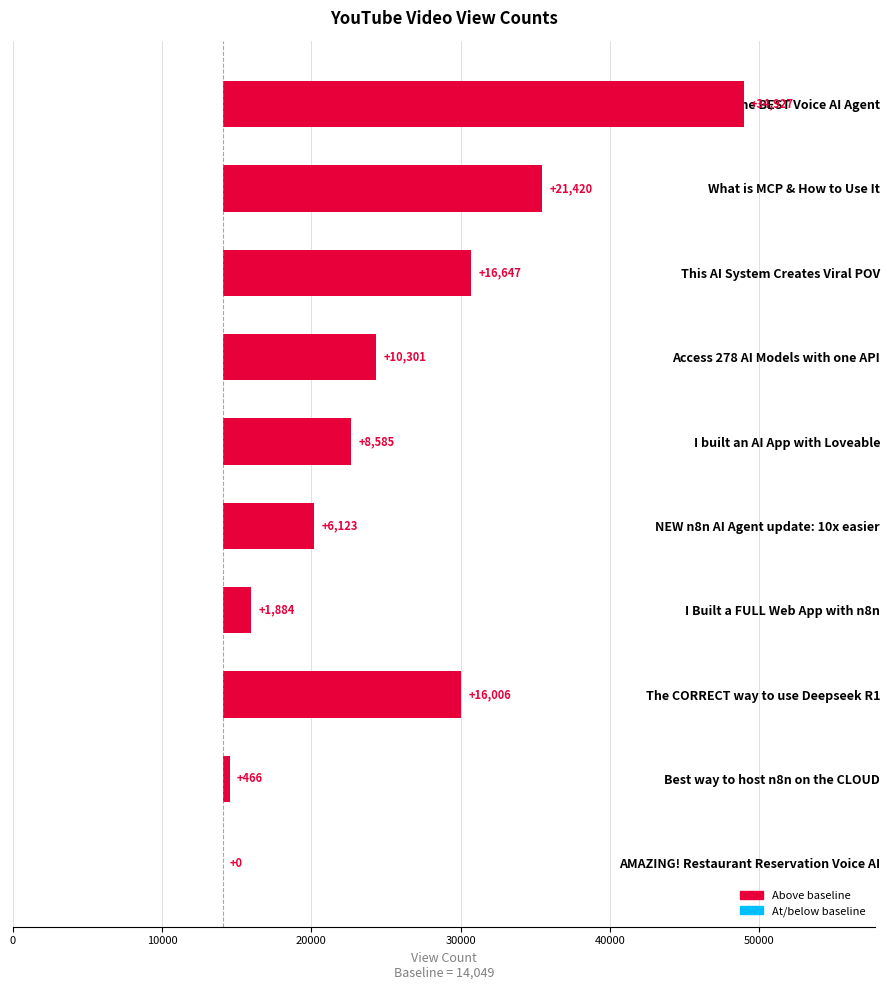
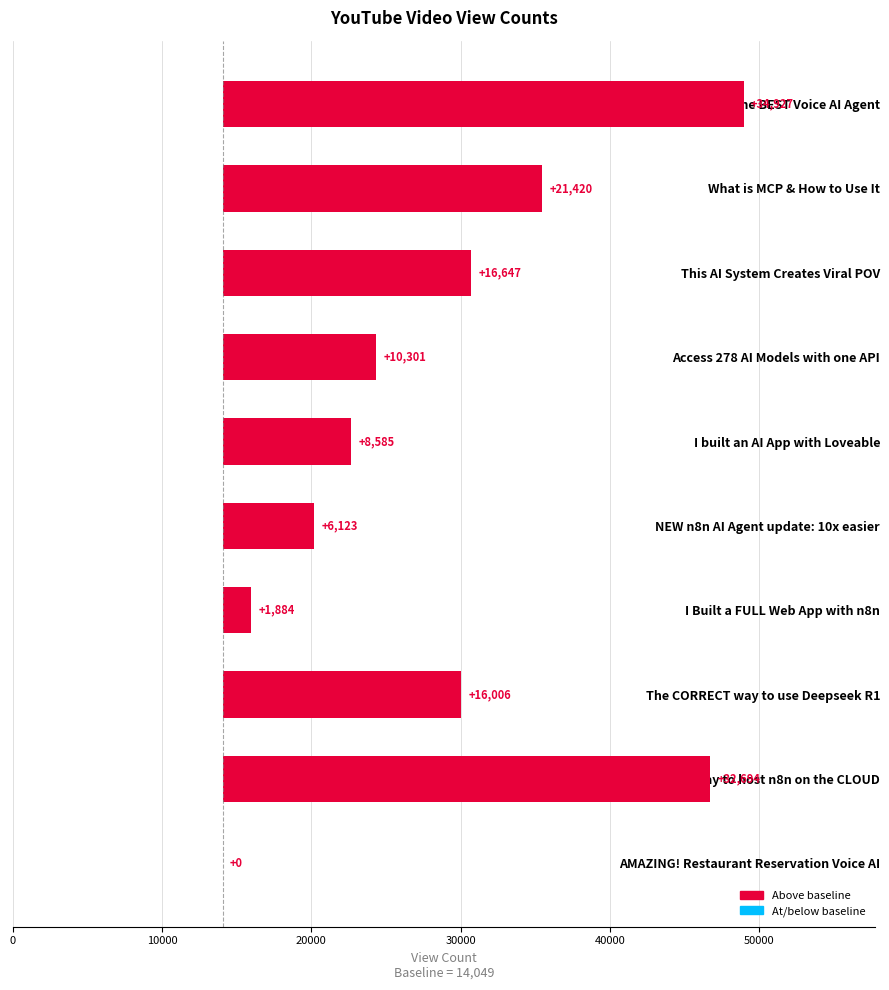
Best way to host n8n on the CLOUD: +466 -> +32,694
